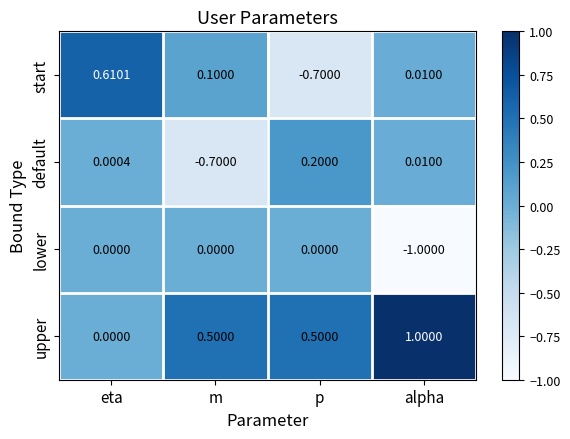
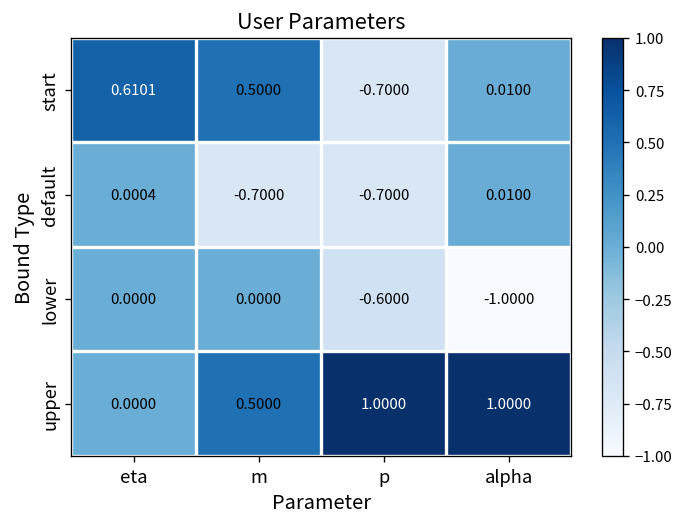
start, m: 0.1000 -> 0.5000
default, p: 0.2000 -> -0.7000
lower, p: 0.0000 -> -0.6000
upper, p: 0.5000 -> 1.0000
